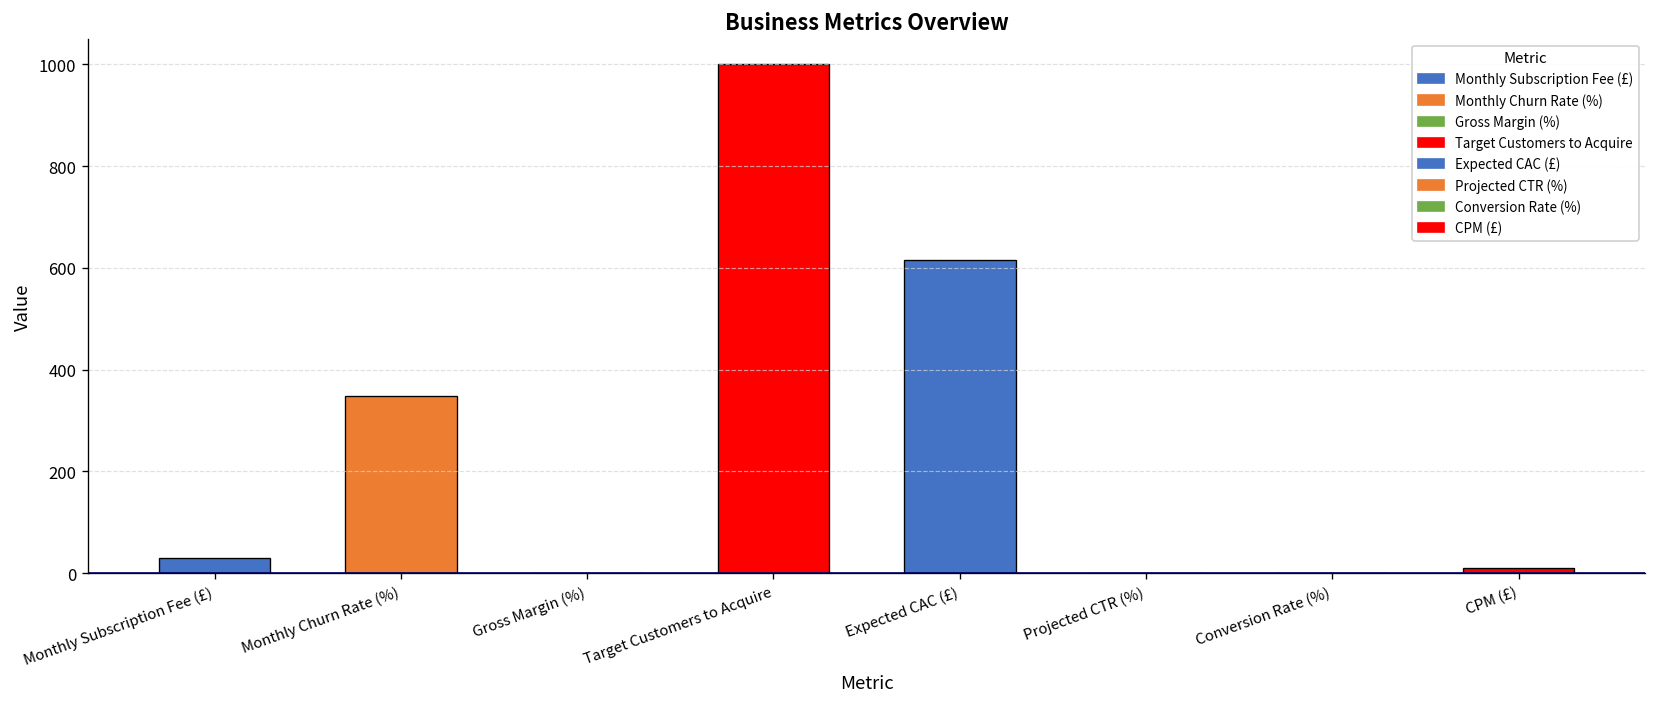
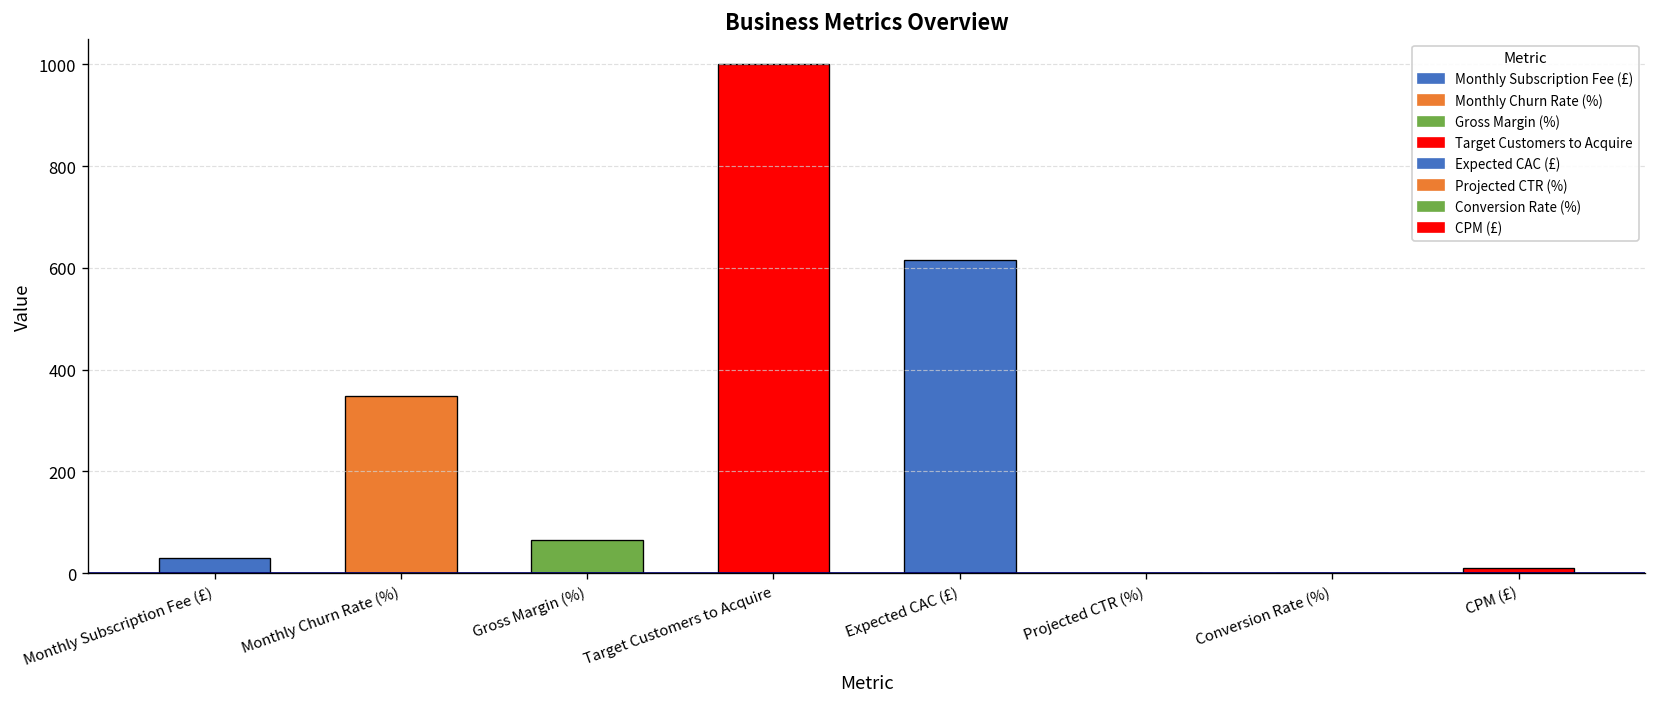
Gross Margin (%): 0 -> 60
